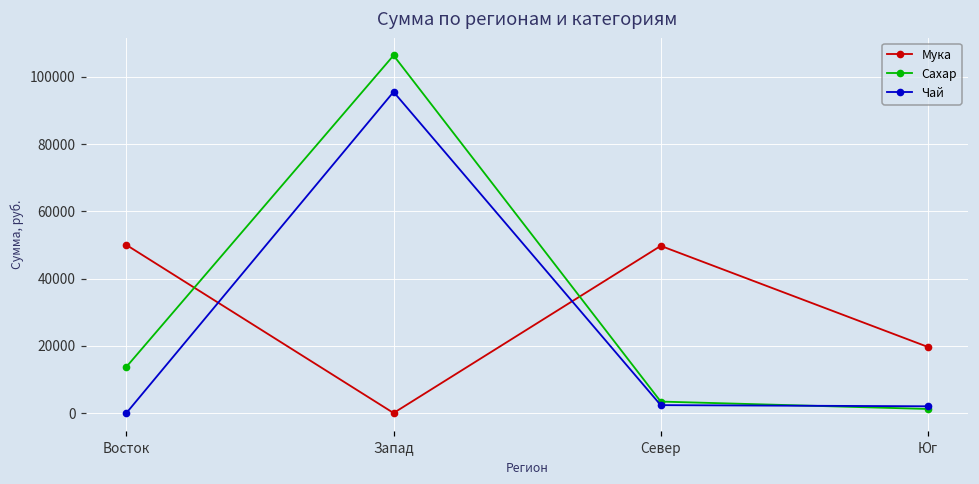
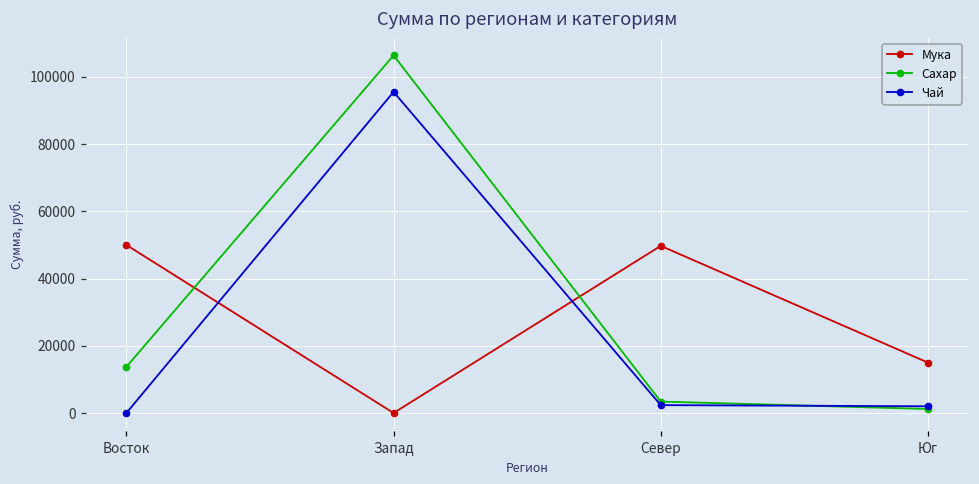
Мука, Юг: 20000 -> 15000
